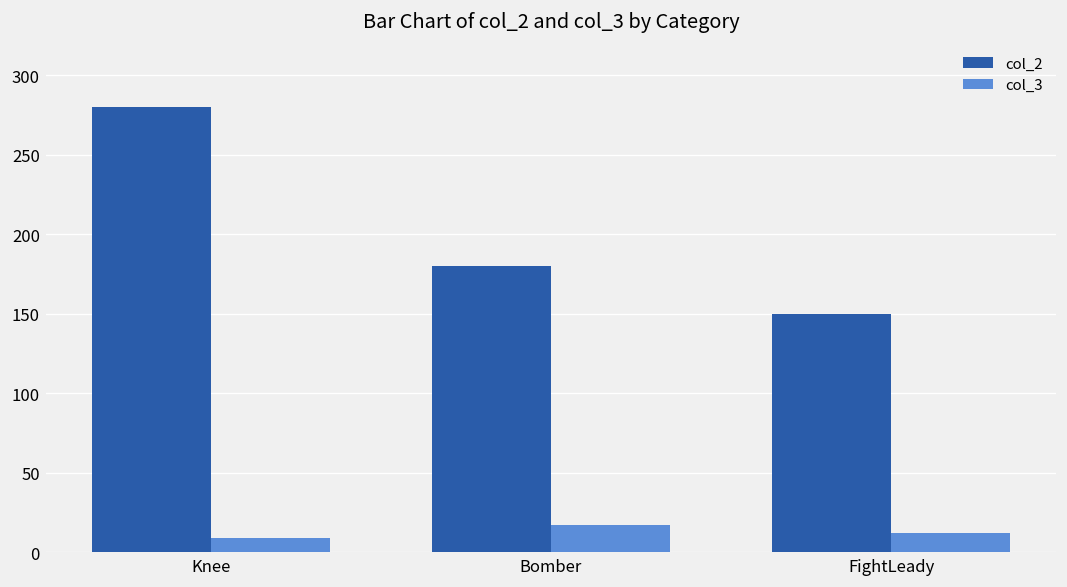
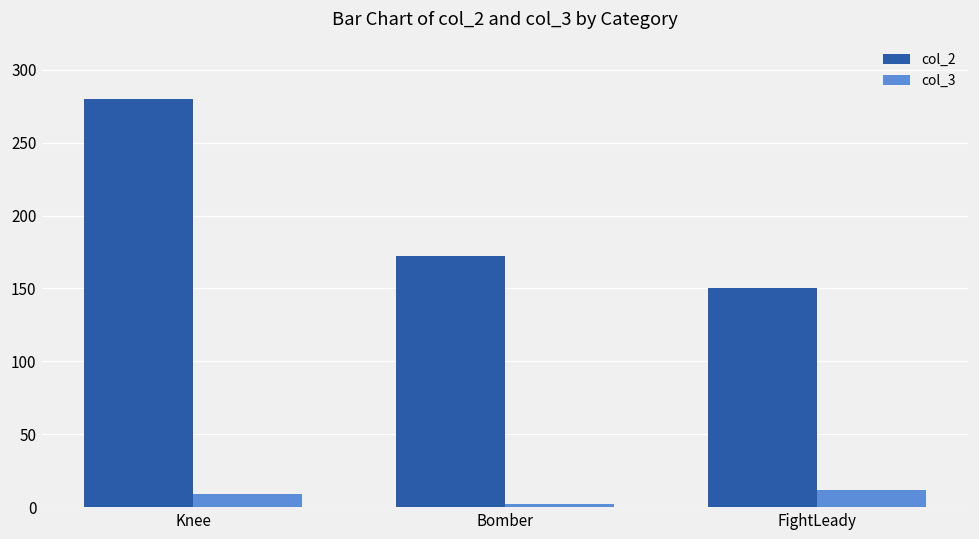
col_2, Bomber: 180 -> 172
col_3, Bomber: 17 -> 2
